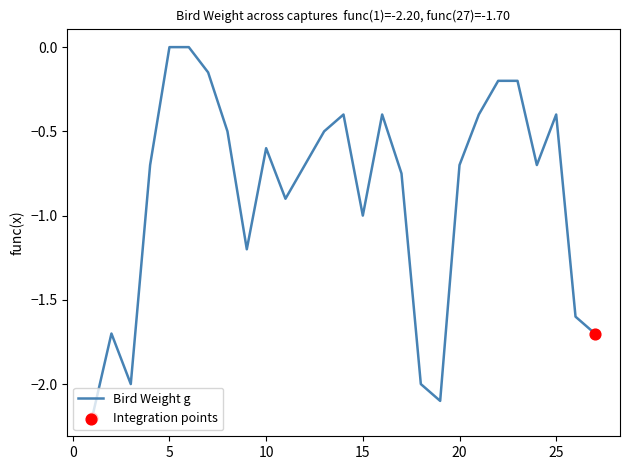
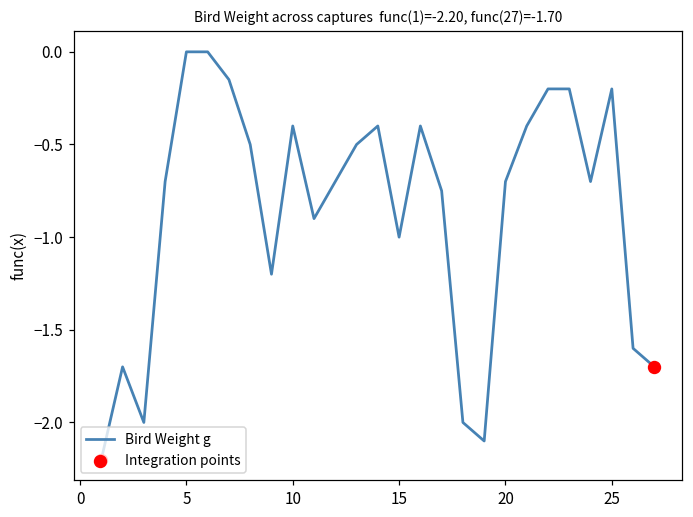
Bird Weight g, 10: -0.60 -> -0.40
Bird Weight g, 25: -0.40 -> -0.20
